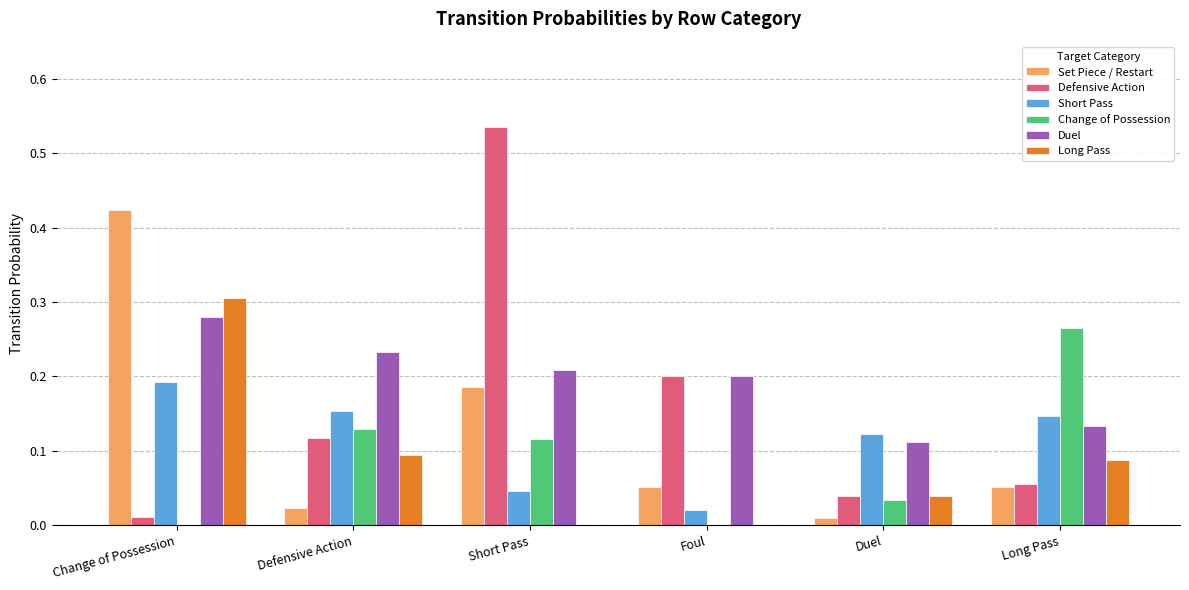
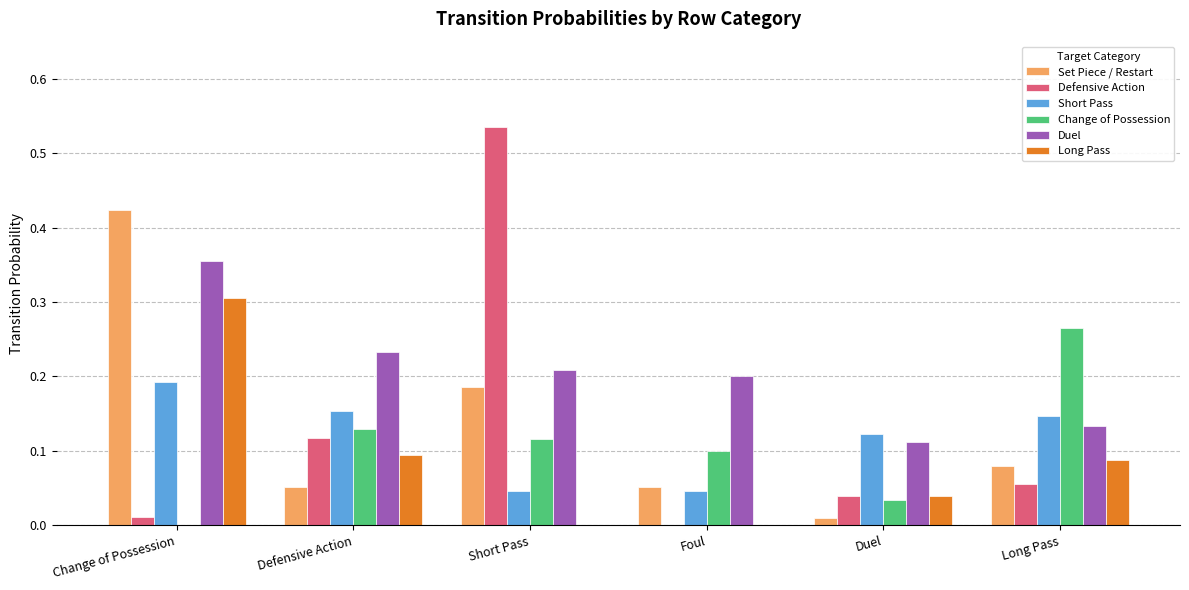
Duel, Change of Possession: 0.28 -> 0.35
Set Piece / Restart, Defensive Action: 0.02 -> 0.05
Defensive Action, Foul: 0.2 -> 0.0
Short Pass, Foul: 0.02 -> 0.05
Change of Possession, Foul: 0.0 -> 0.1
Set Piece / Restart, Long Pass: 0.05 -> 0.08
